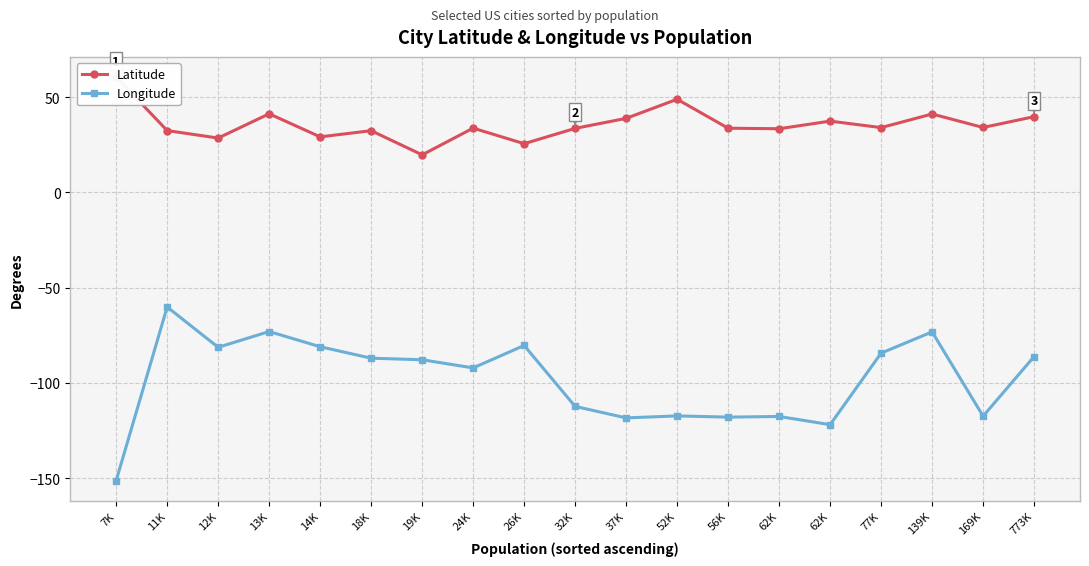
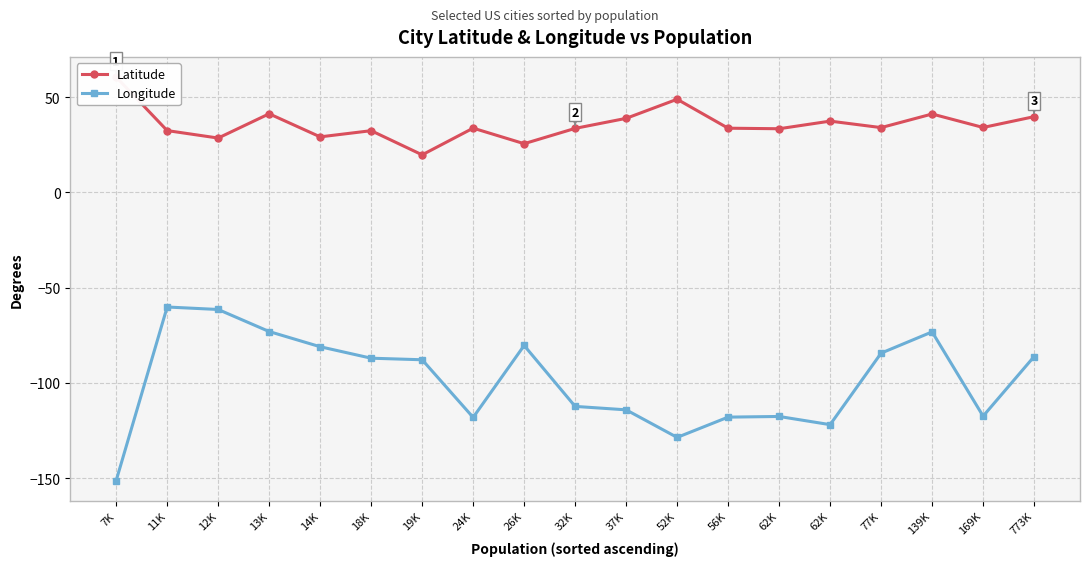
Longitude, 12K: -81 -> -61
Longitude, 24K: -92 -> -118
Longitude, 37K: -118 -> -114
Longitude, 52K: -117 -> -129
